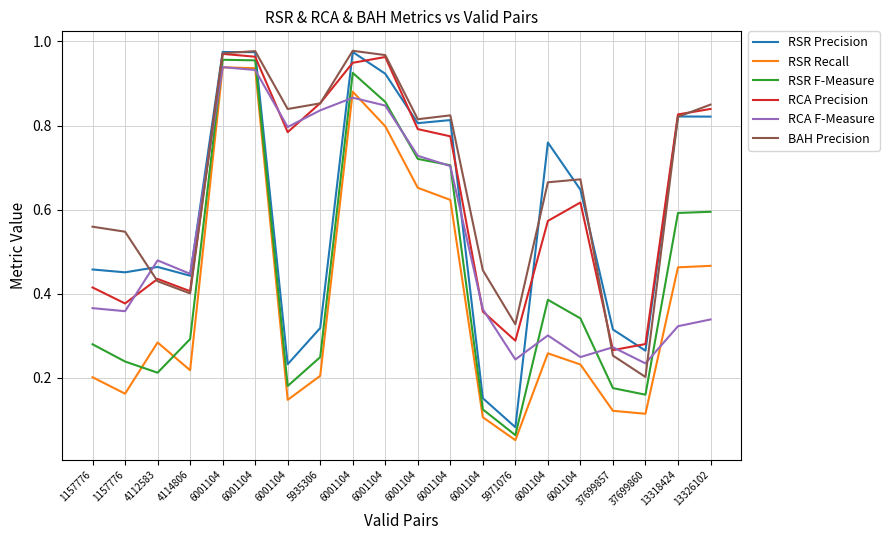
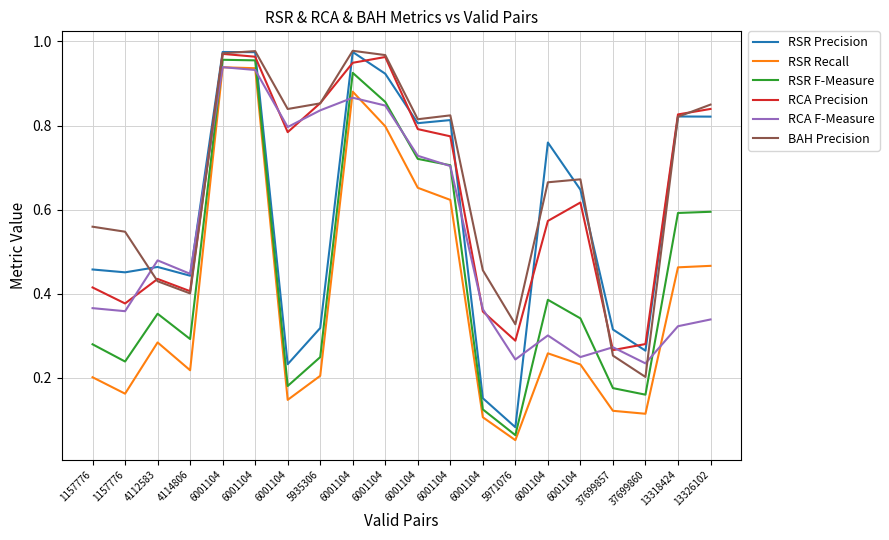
RSR F-Measure, 4112583: 0.21 -> 0.35
